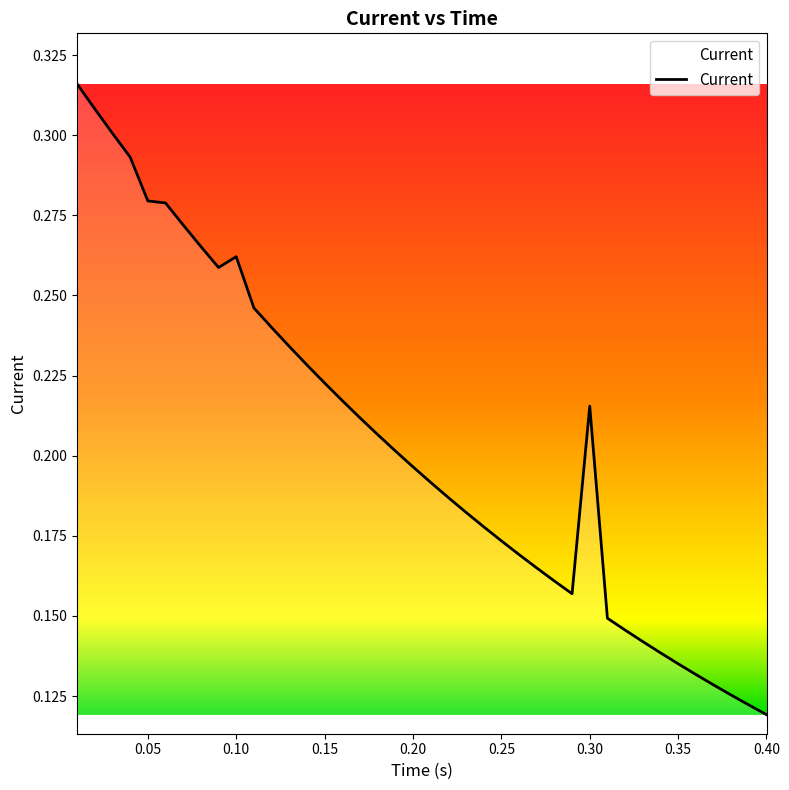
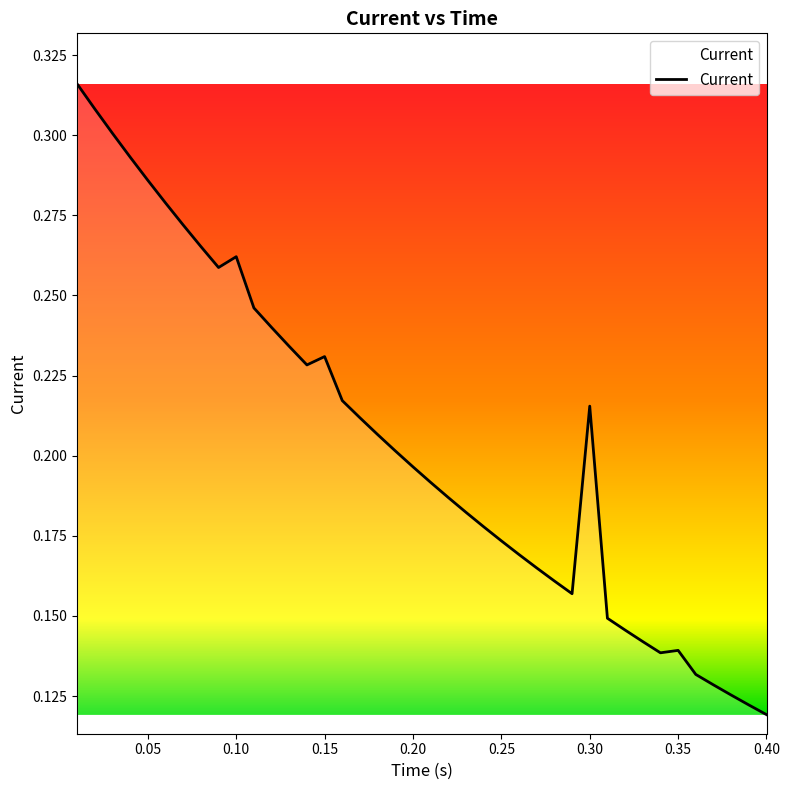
0.05: 0.279 -> 0.286
0.15: 0.223 -> 0.231
0.35: 0.135 -> 0.139
